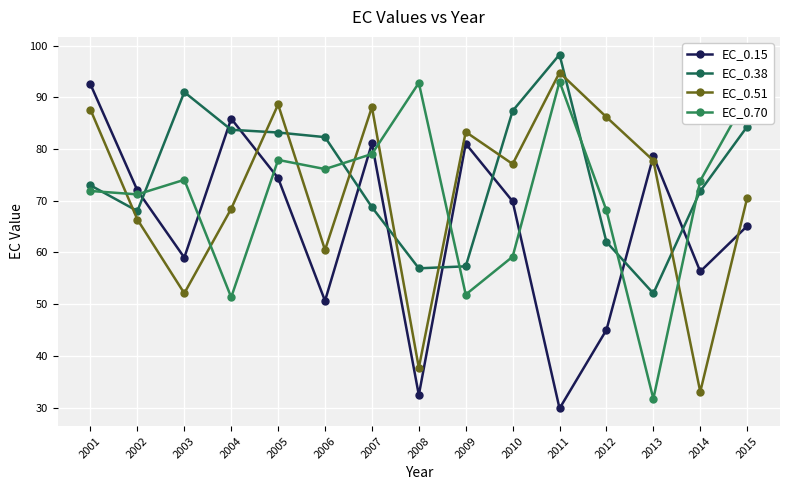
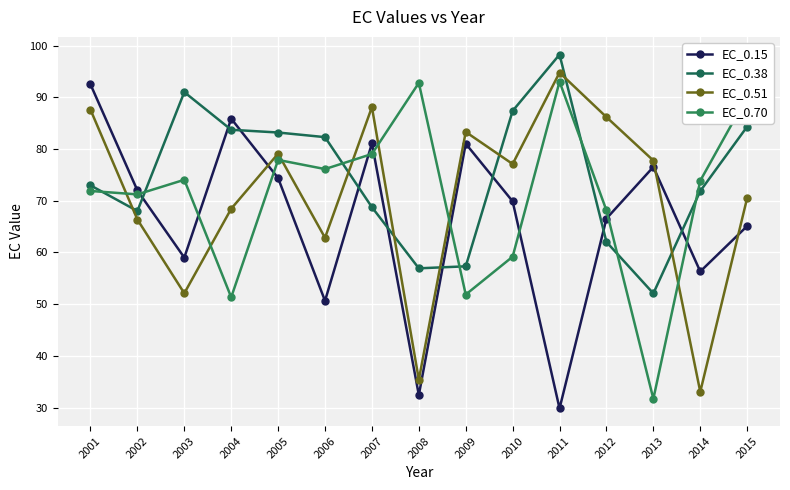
EC_0.51, 2005: 89 -> 79
EC_0.51, 2006: 60 -> 63
EC_0.51, 2008: 38 -> 35
EC_0.15, 2012: 45 -> 67
EC_0.15, 2013: 79 -> 77
